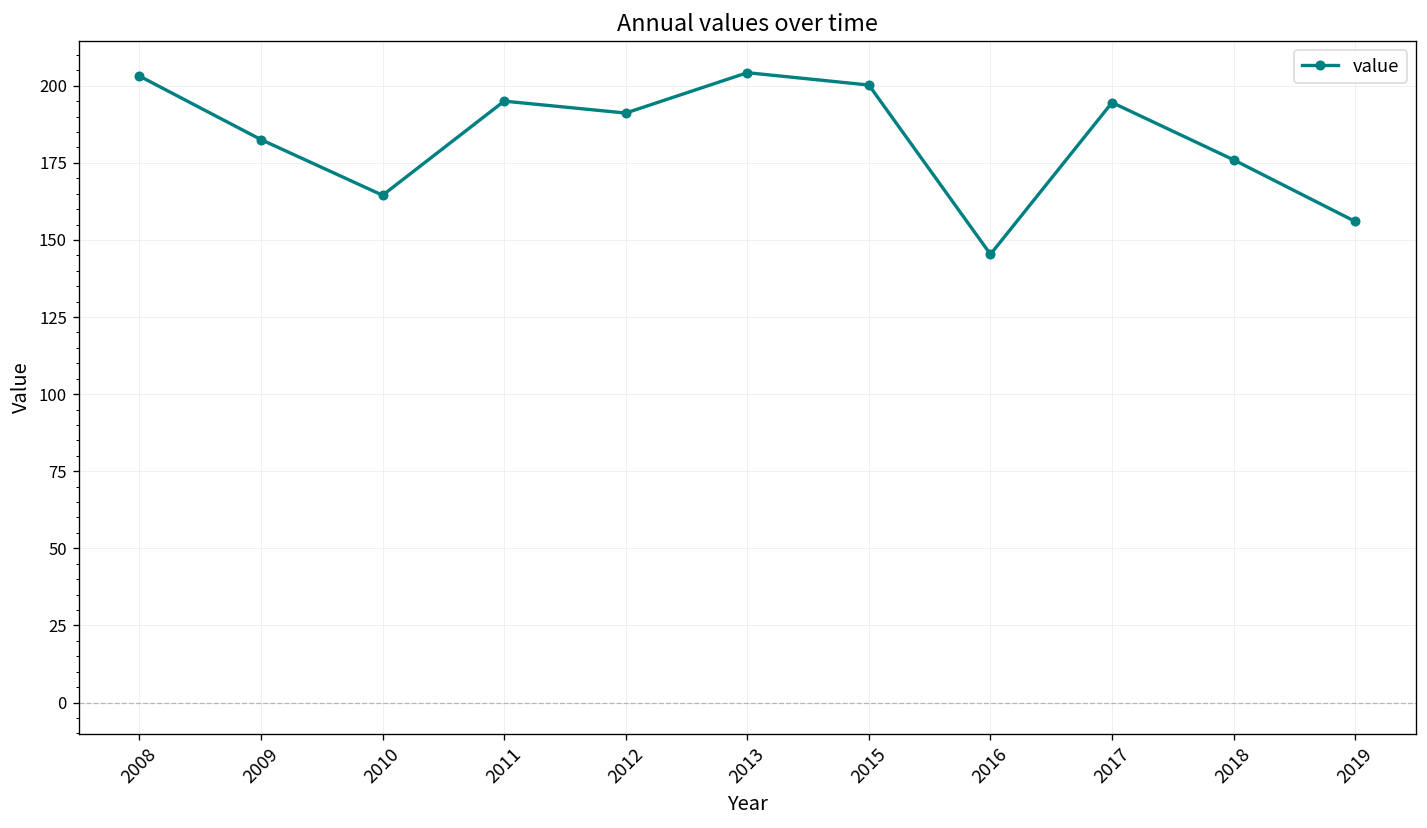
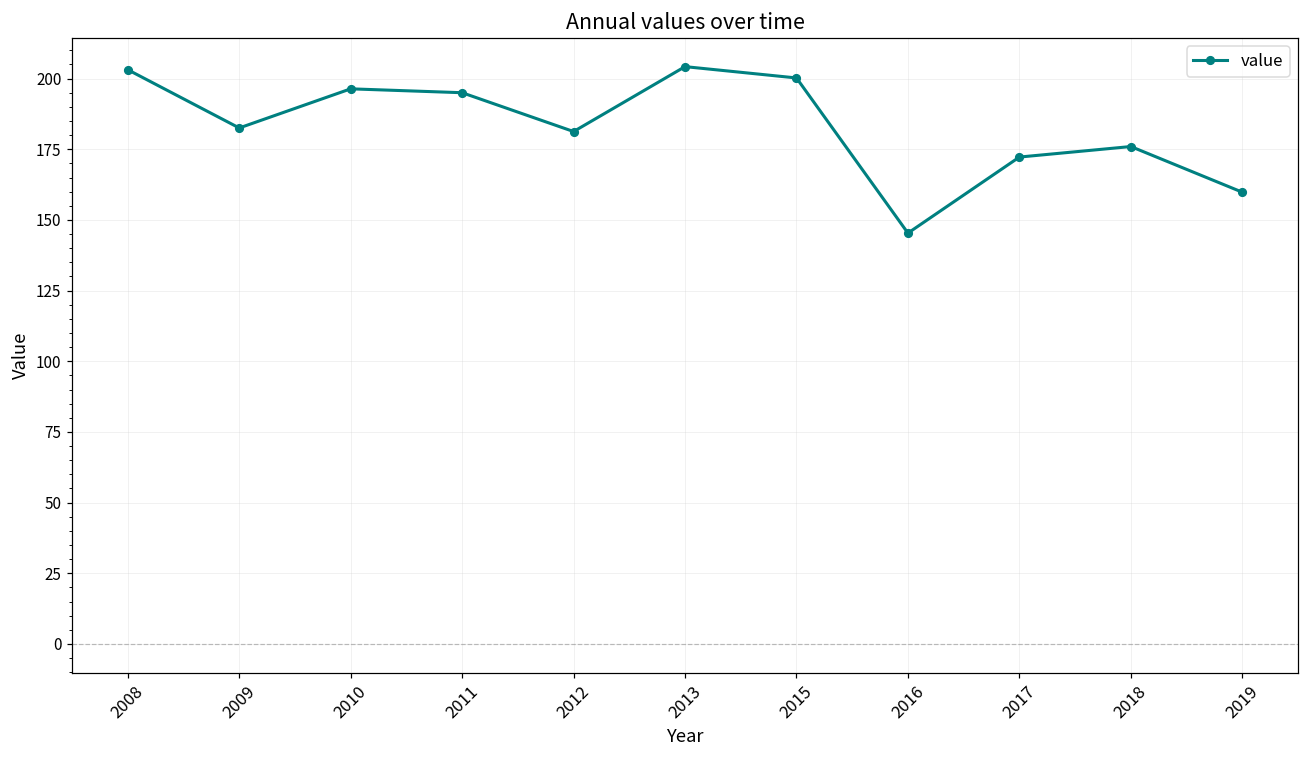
2010: 164 -> 196
2012: 191 -> 181
2017: 195 -> 172
2019: 156 -> 160
